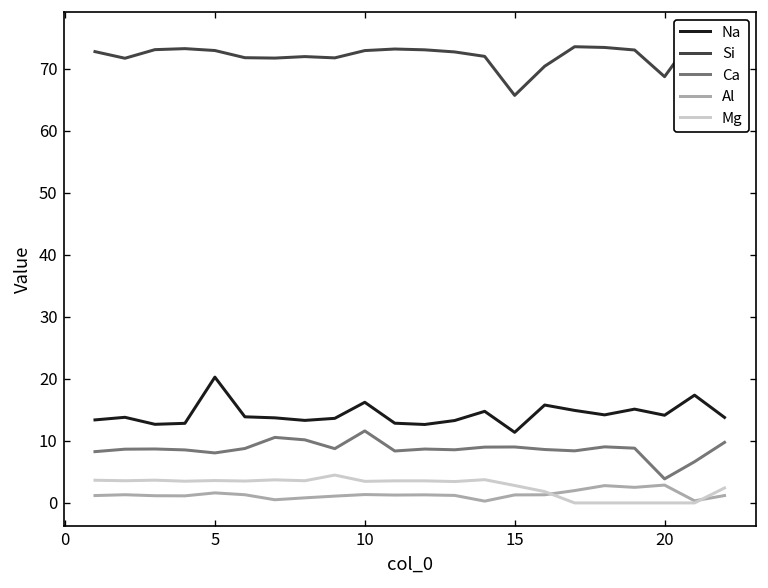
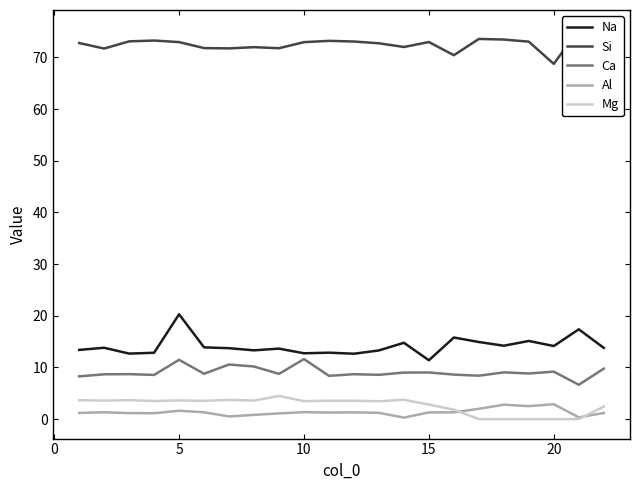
Ca, 5: 8 -> 11
Na, 10: 16 -> 13
Si, 15: 66 -> 73
Ca, 20: 4 -> 9
